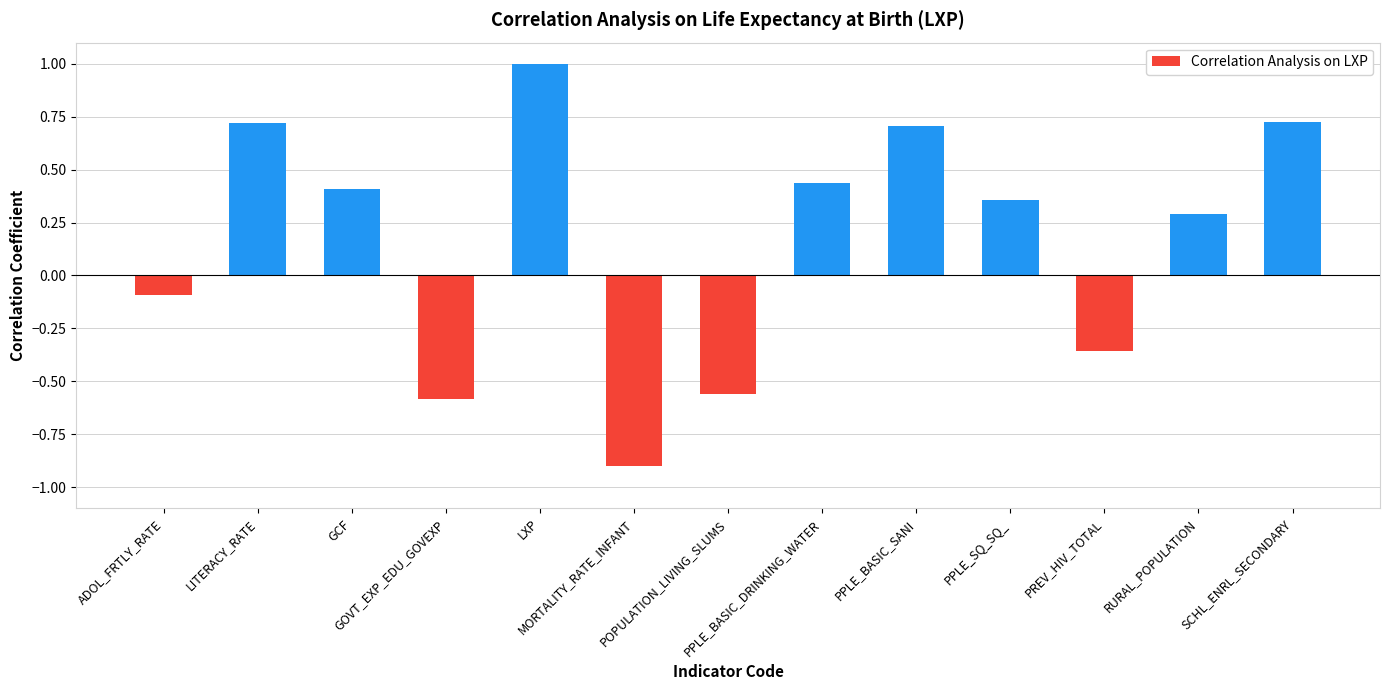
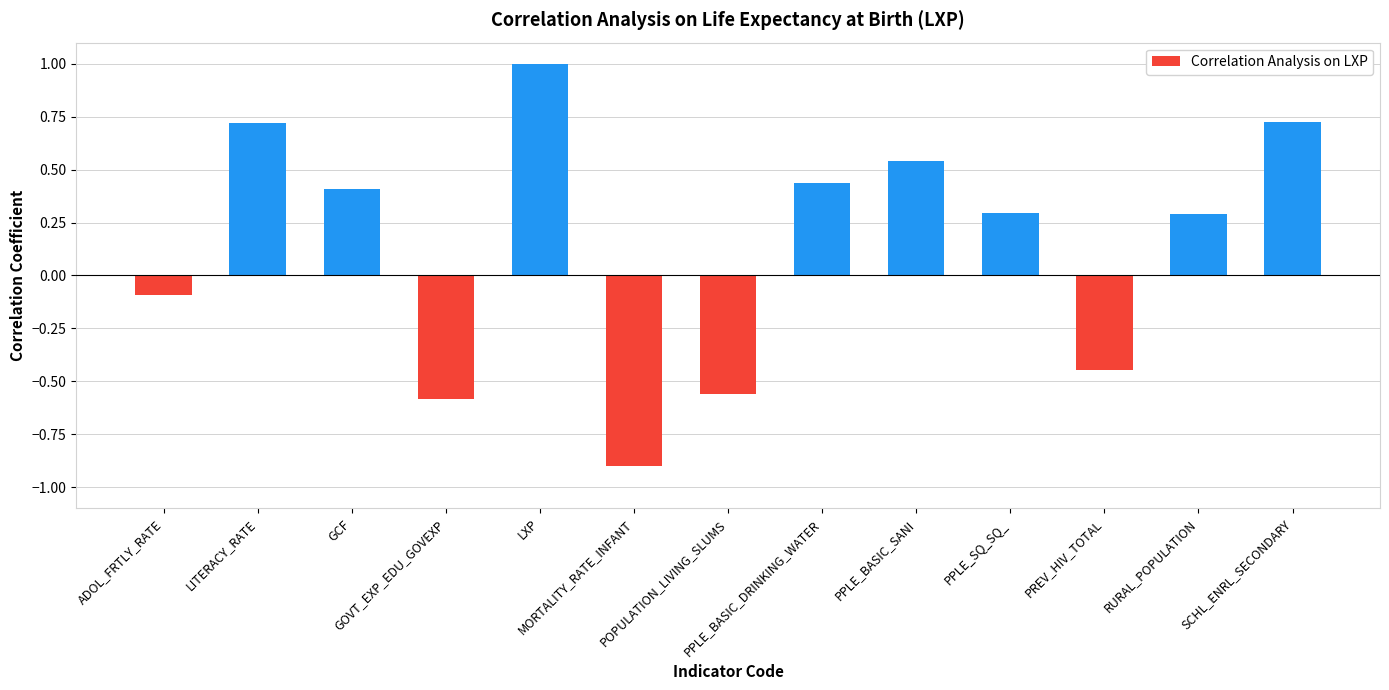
PPLE_BASIC_SANI: 0.70 -> 0.54
PPLE_SQ_SQ_: 0.36 -> 0.30
PREV_HIV_TOTAL: -0.36 -> -0.45
